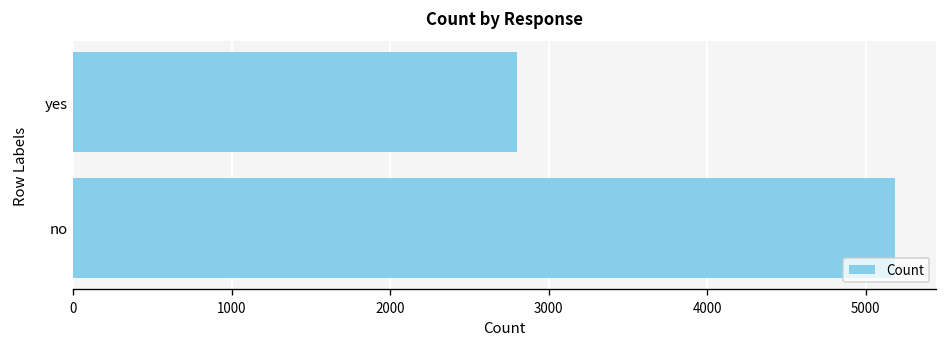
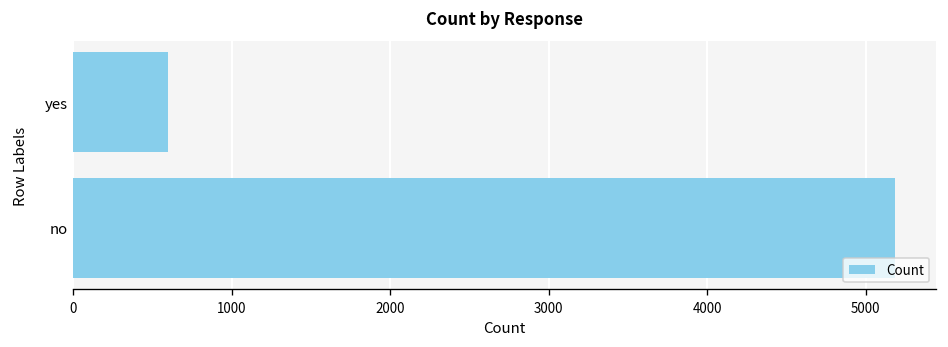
yes: 2800 -> 600
